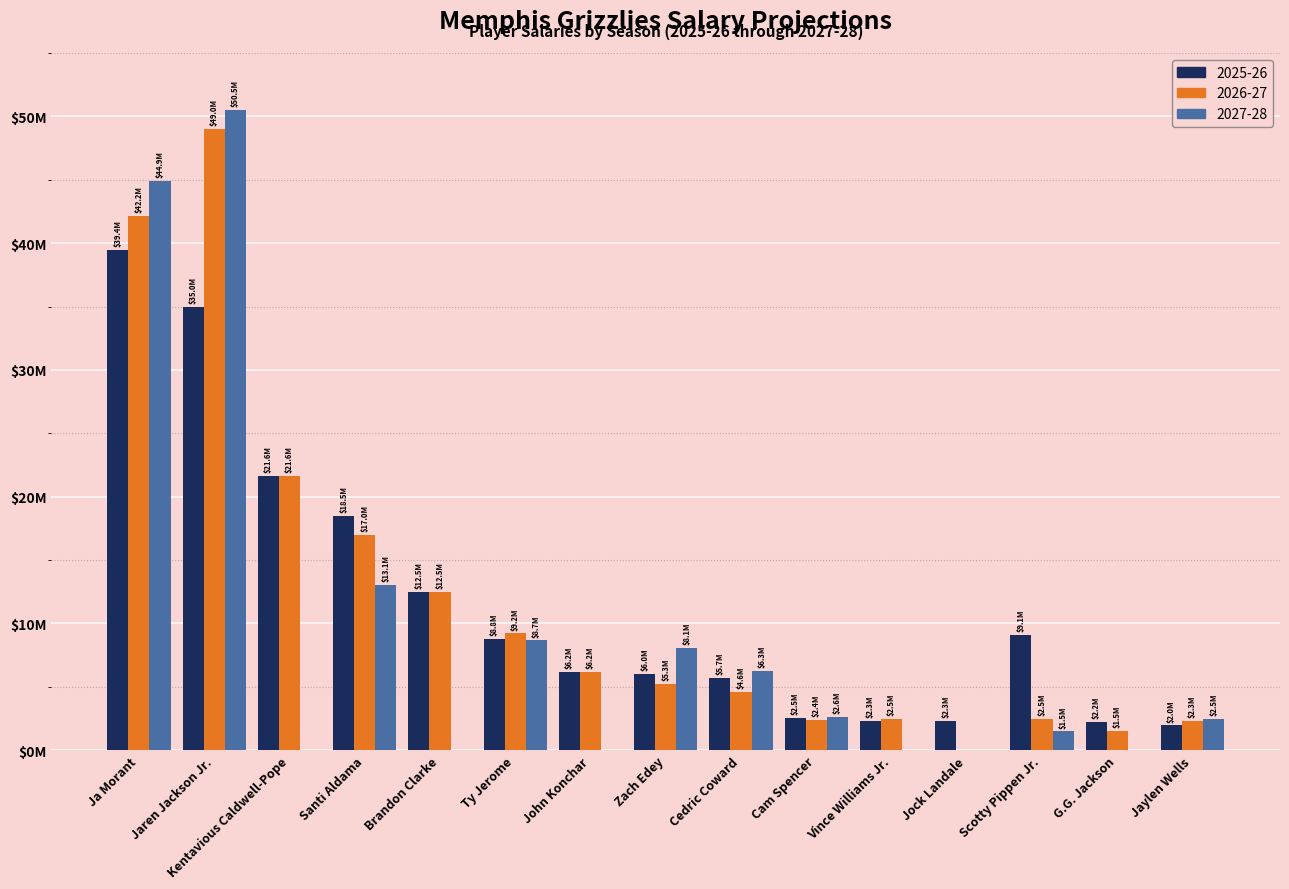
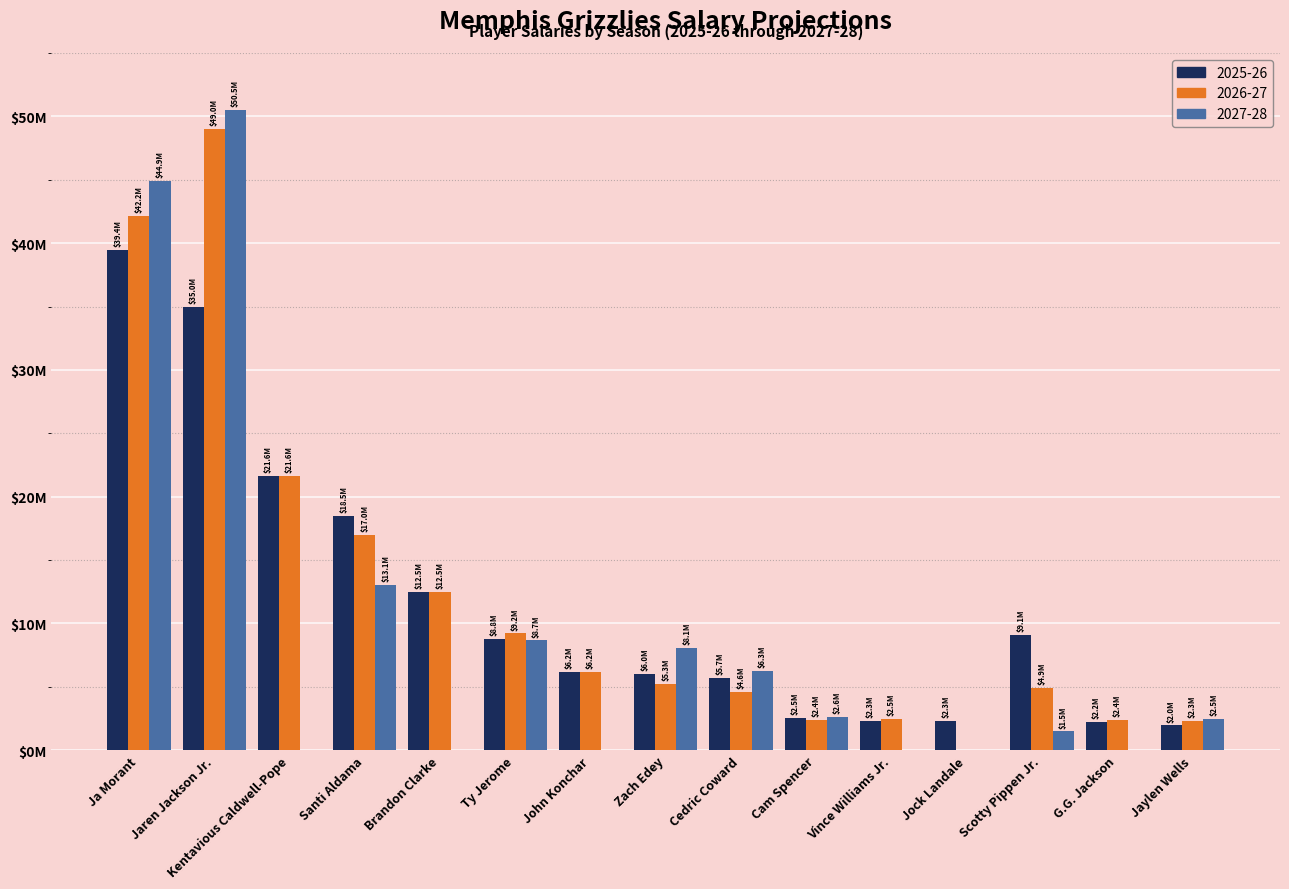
2026-27, Scotty Pippen Jr.: $2.5M -> $4.9M
2026-27, G.G. Jackson: $1.5M -> $2.4M
